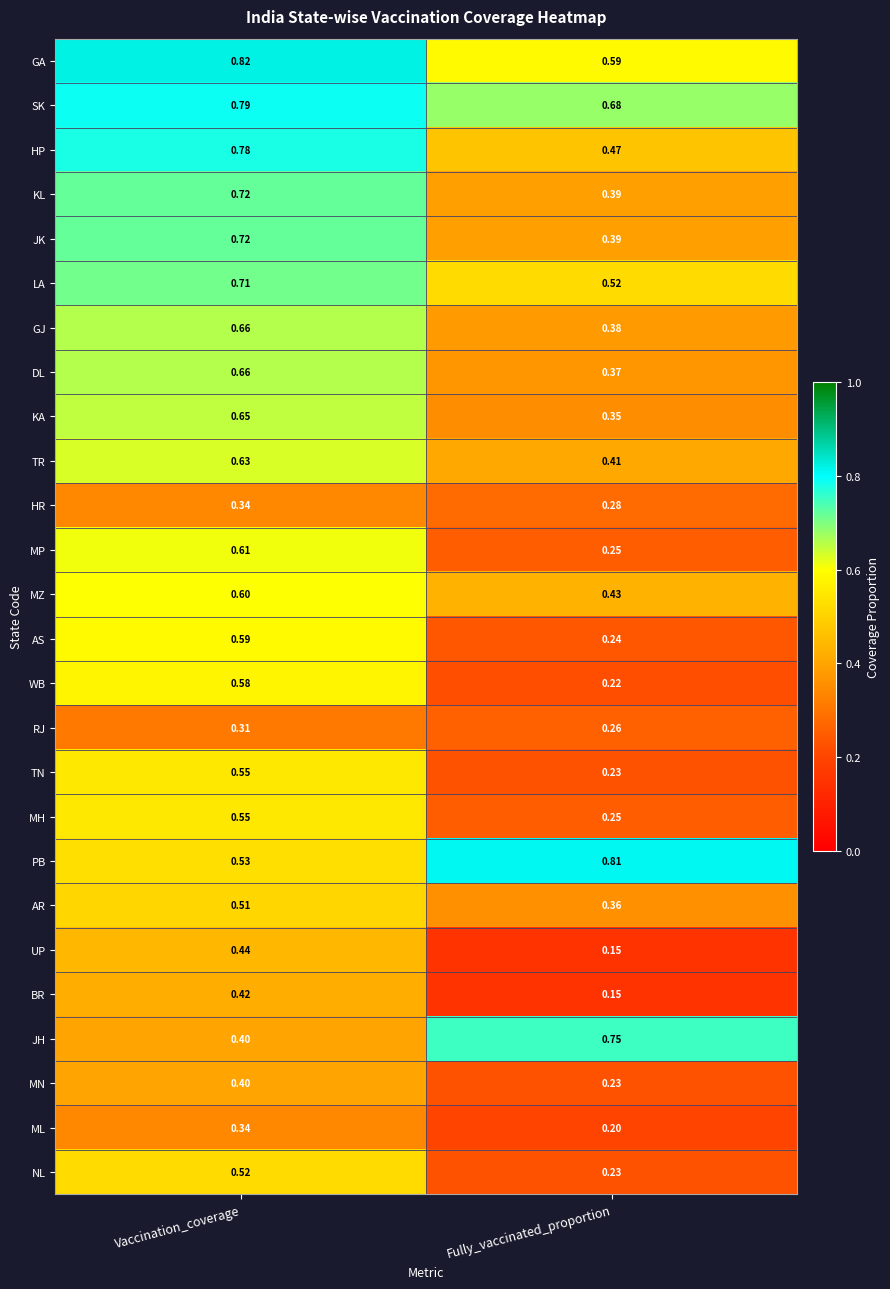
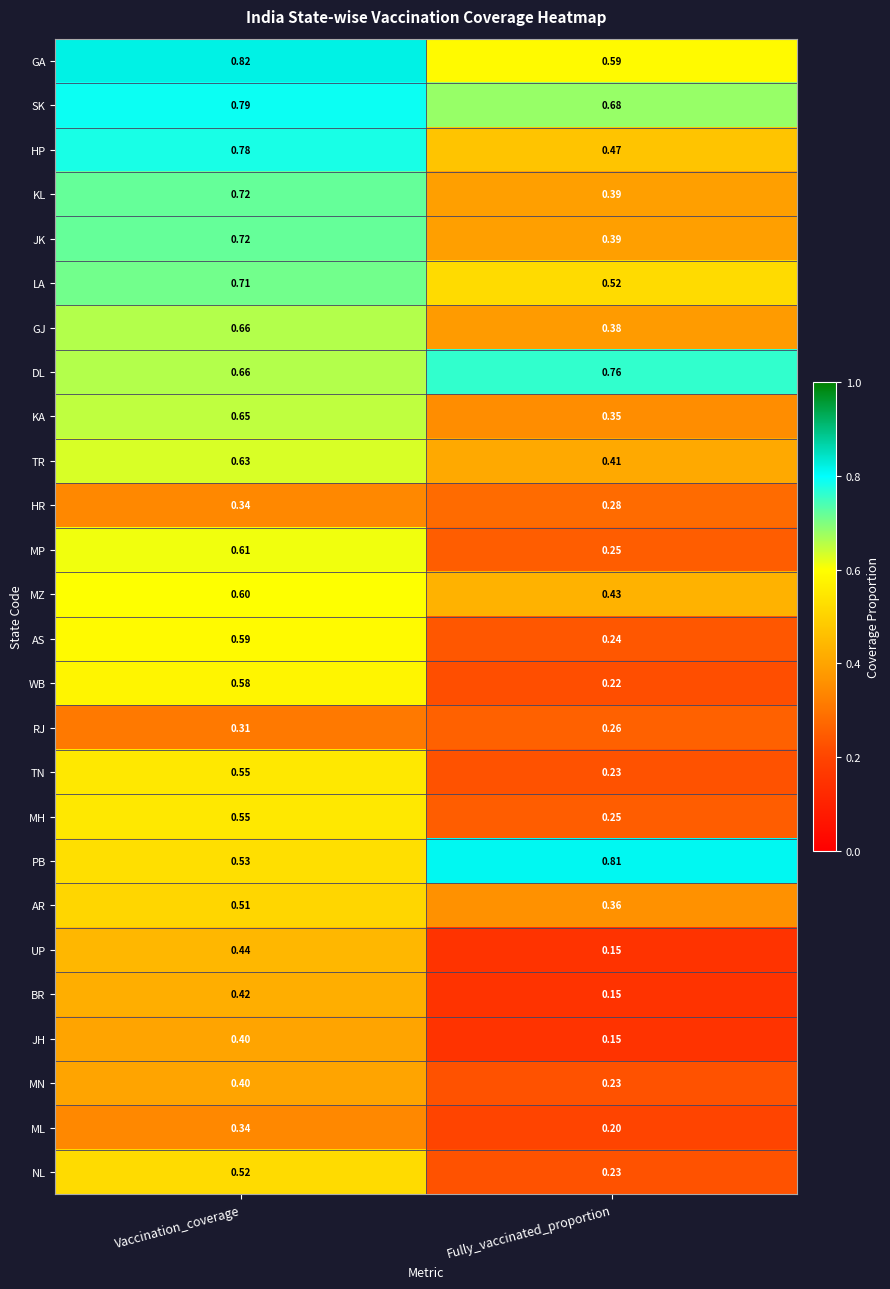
DL, Fully_vaccinated_proportion: 0.37 -> 0.76
JH, Fully_vaccinated_proportion: 0.75 -> 0.15
